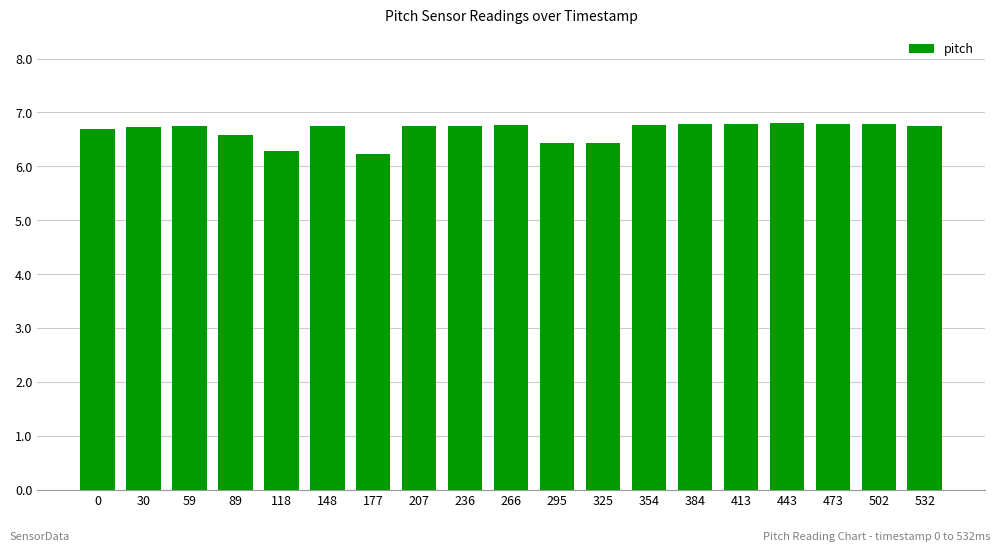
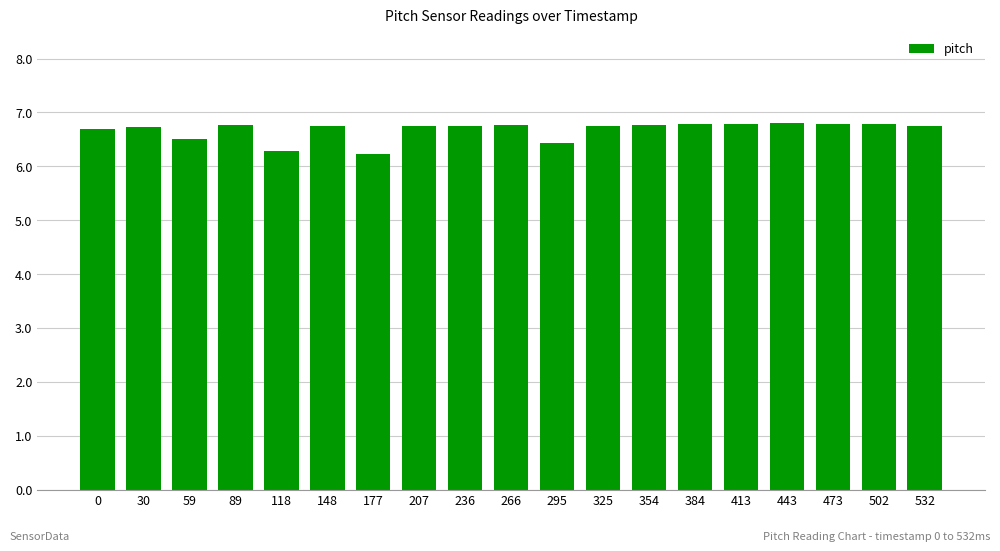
59: 6.8 -> 6.5
89: 6.6 -> 6.8
325: 6.4 -> 6.7
